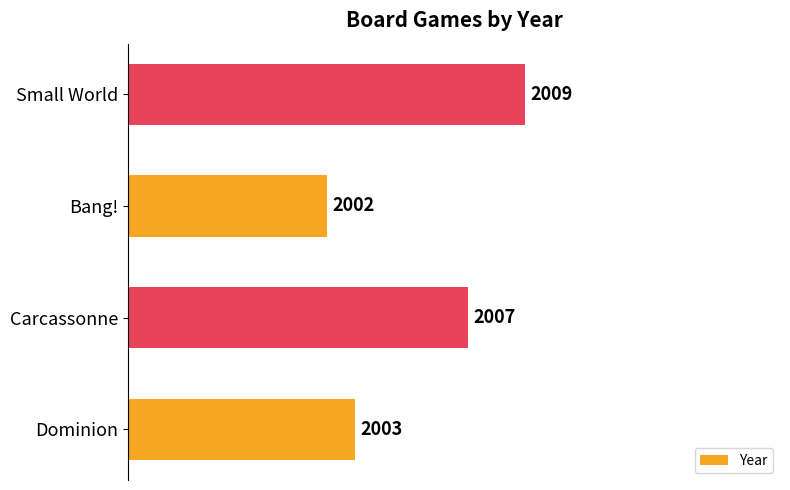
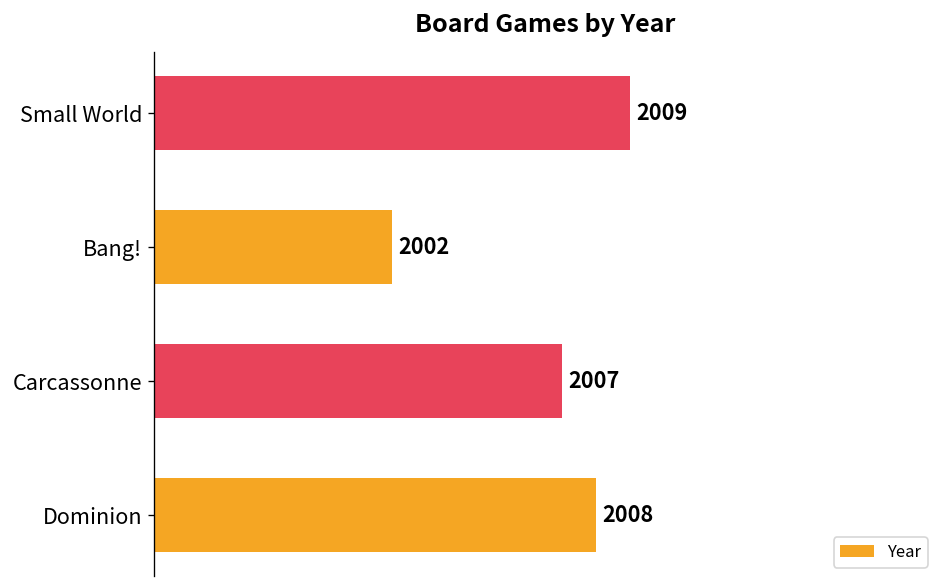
Dominion: 2003 -> 2008
